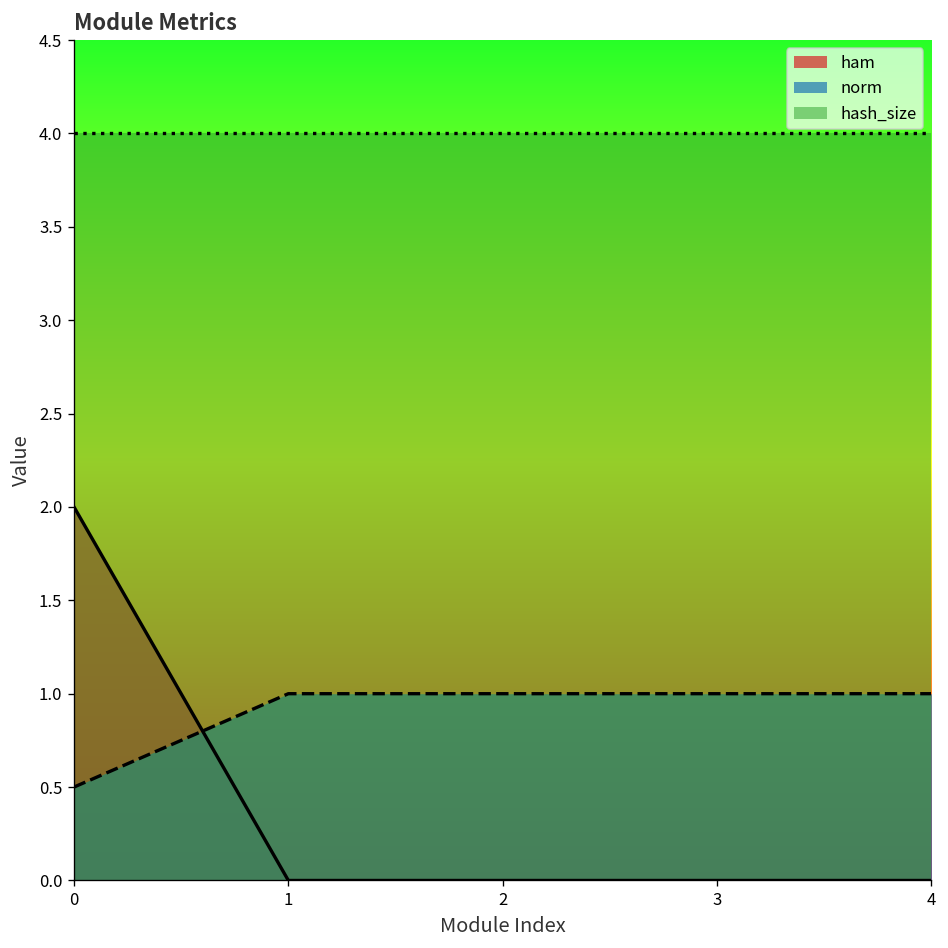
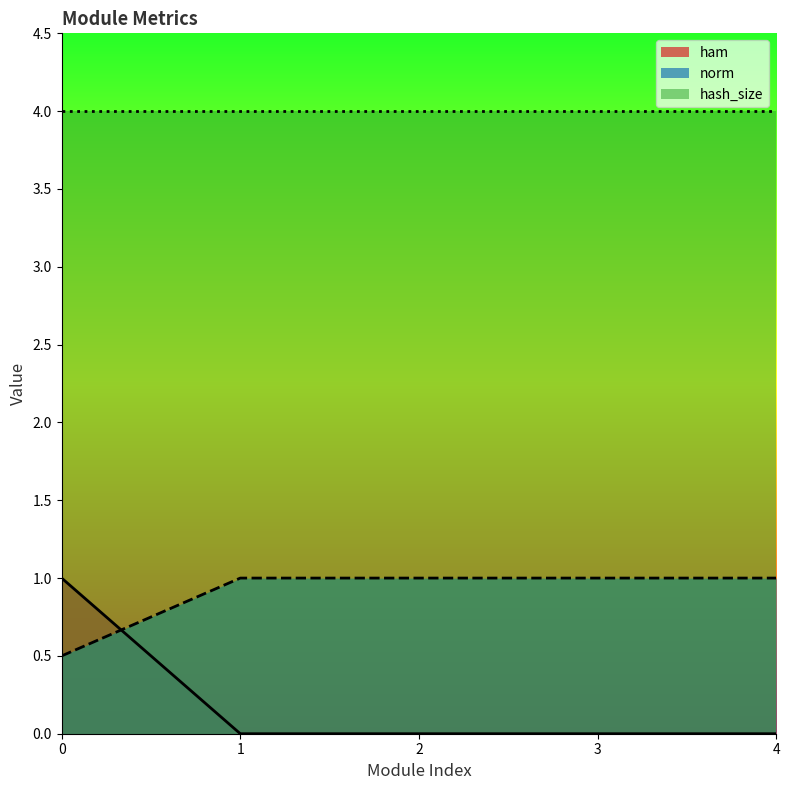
ham, 0: 2 -> 1
